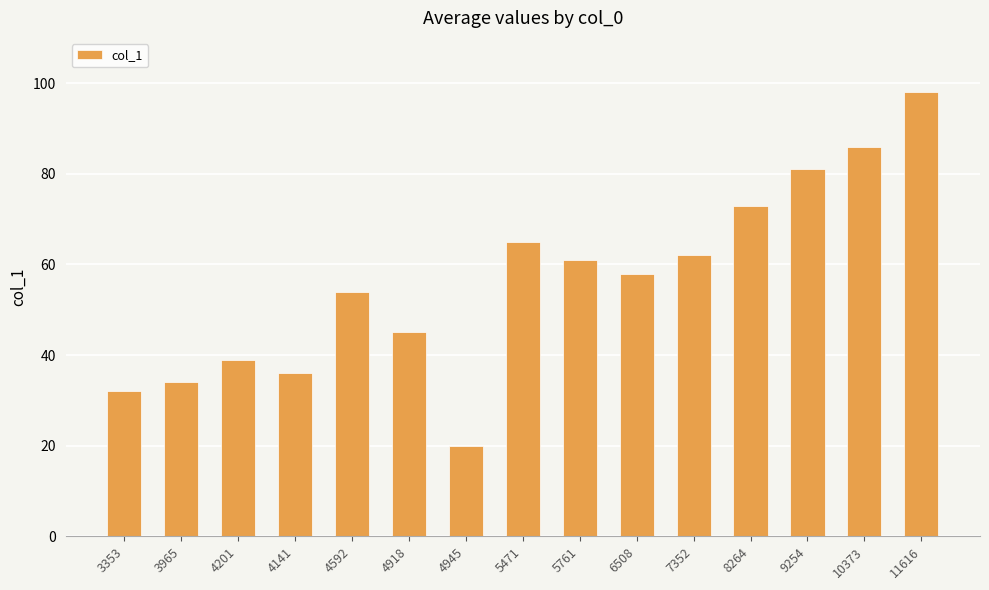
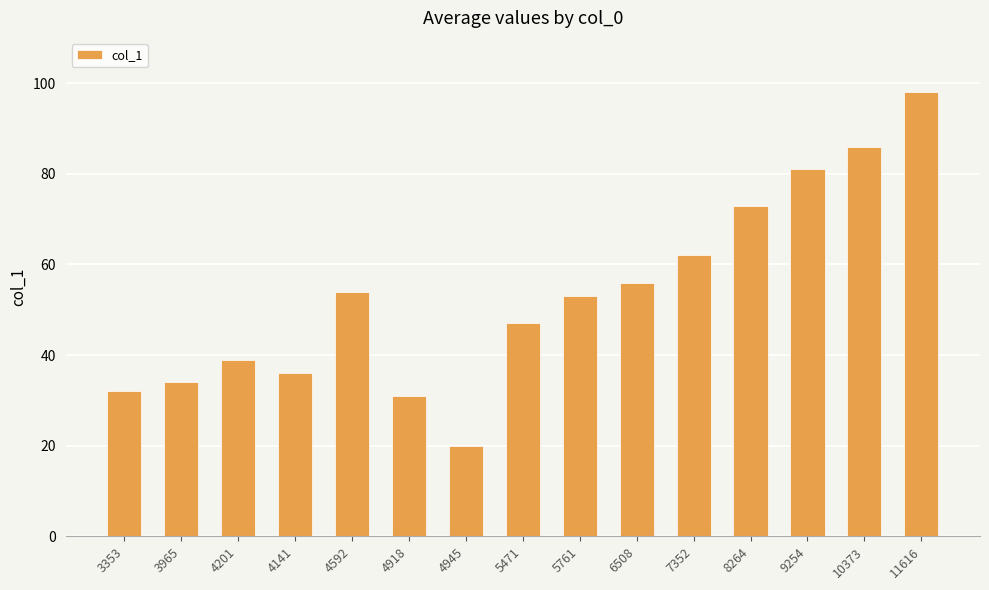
4918: 45 -> 31
5471: 65 -> 47
5761: 61 -> 53
6508: 58 -> 56
